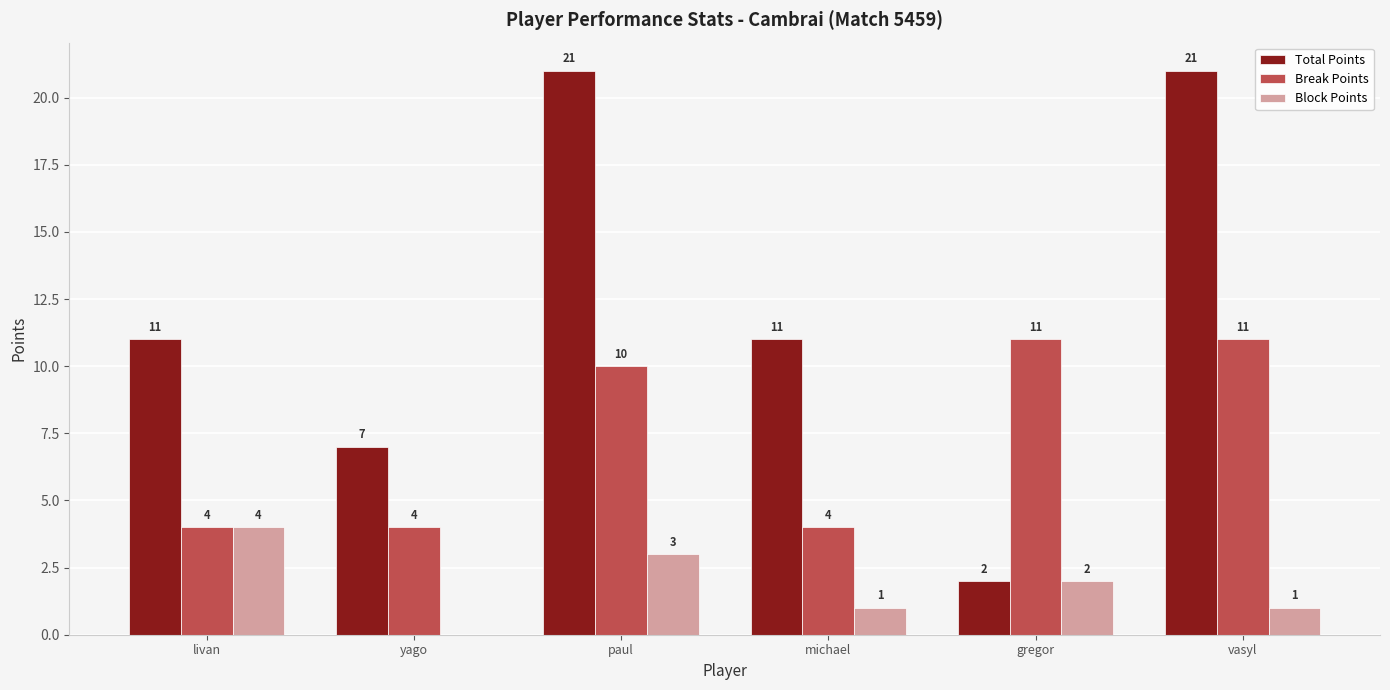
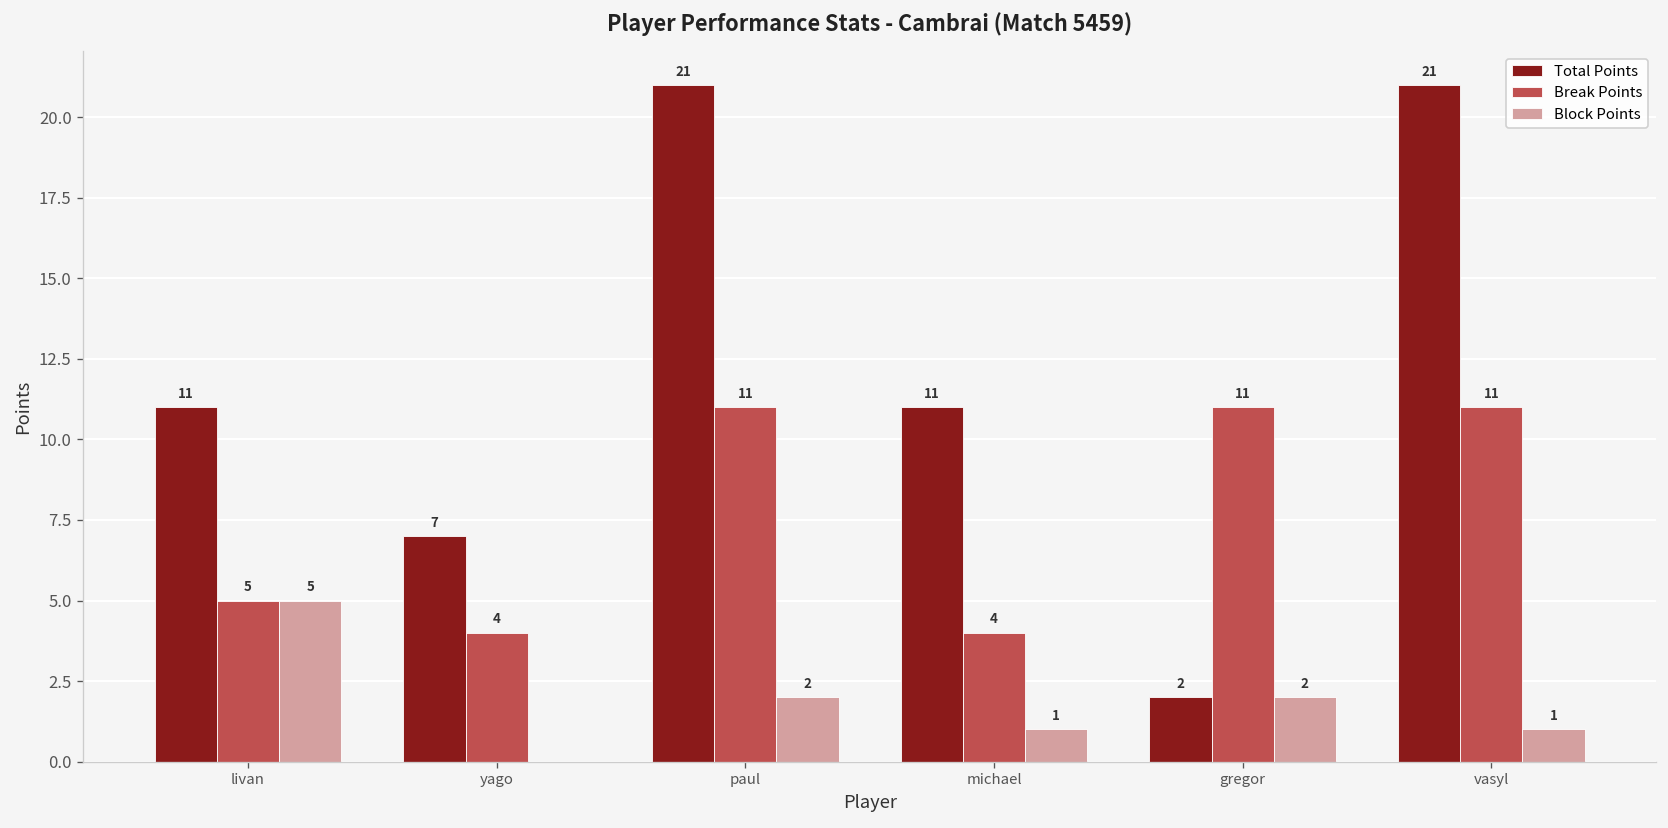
Break Points, livan: 4 -> 5
Block Points, livan: 4 -> 5
Break Points, paul: 10 -> 11
Block Points, paul: 3 -> 2
